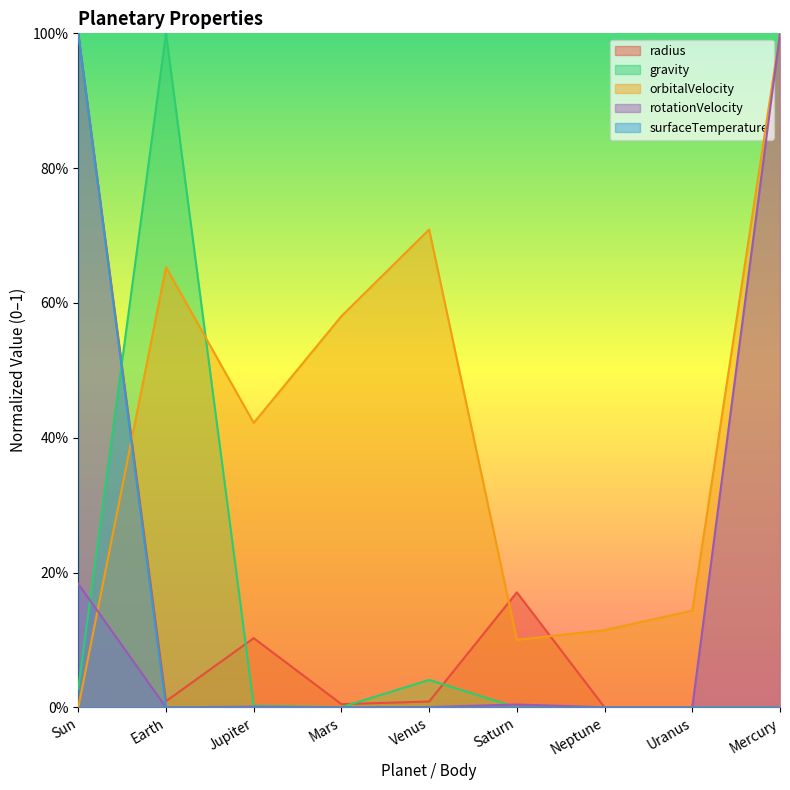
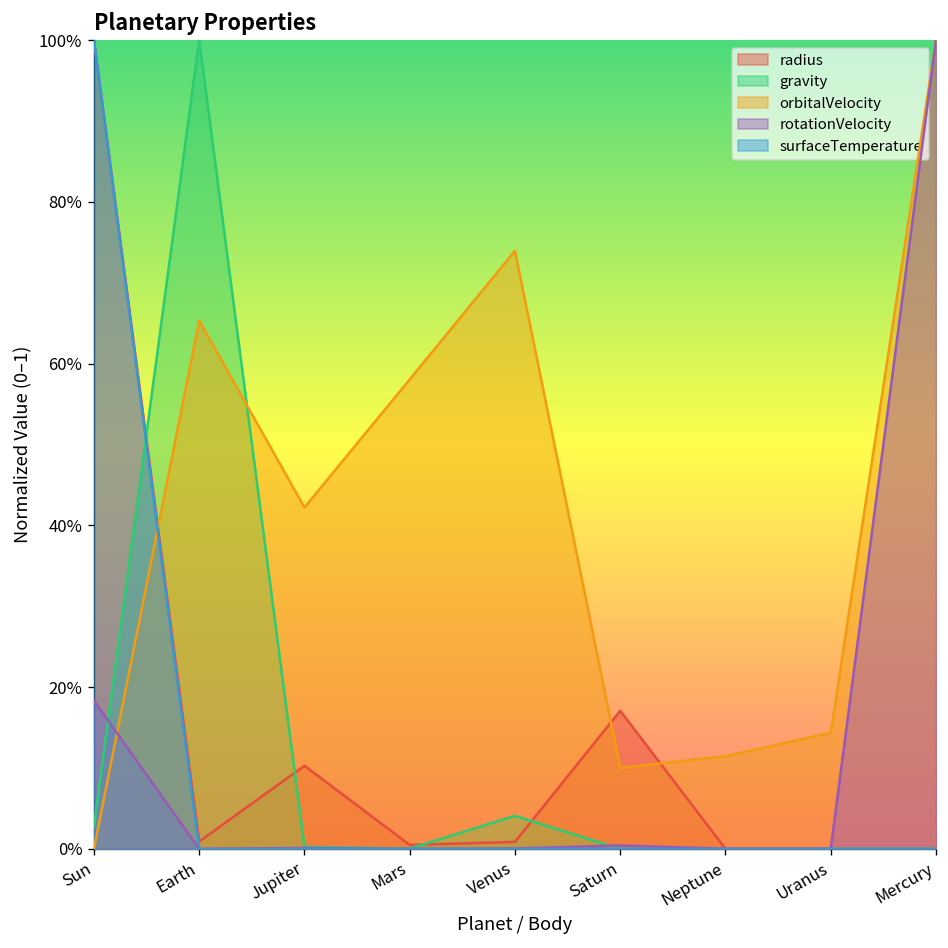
orbitalVelocity, Venus: 71% -> 74%
